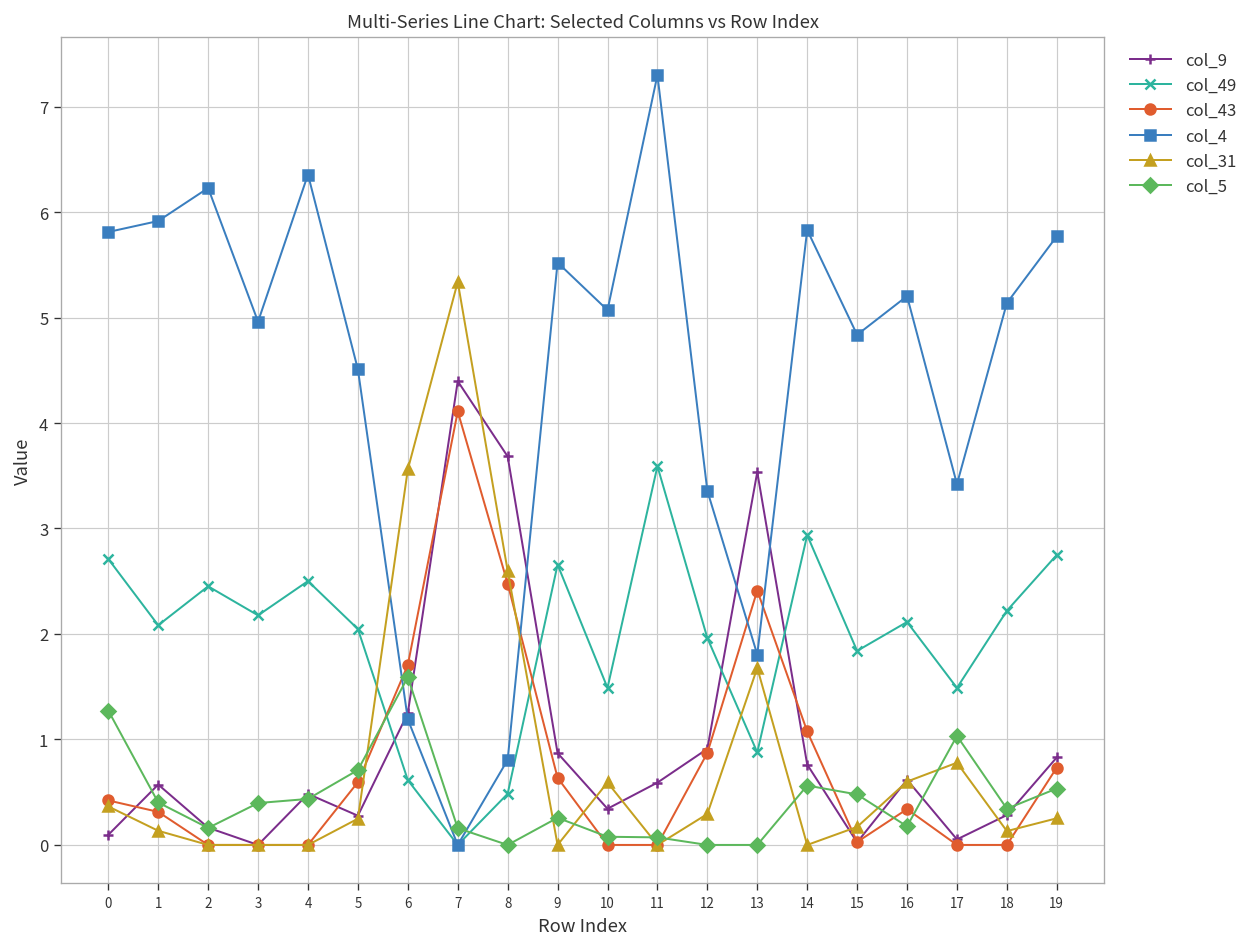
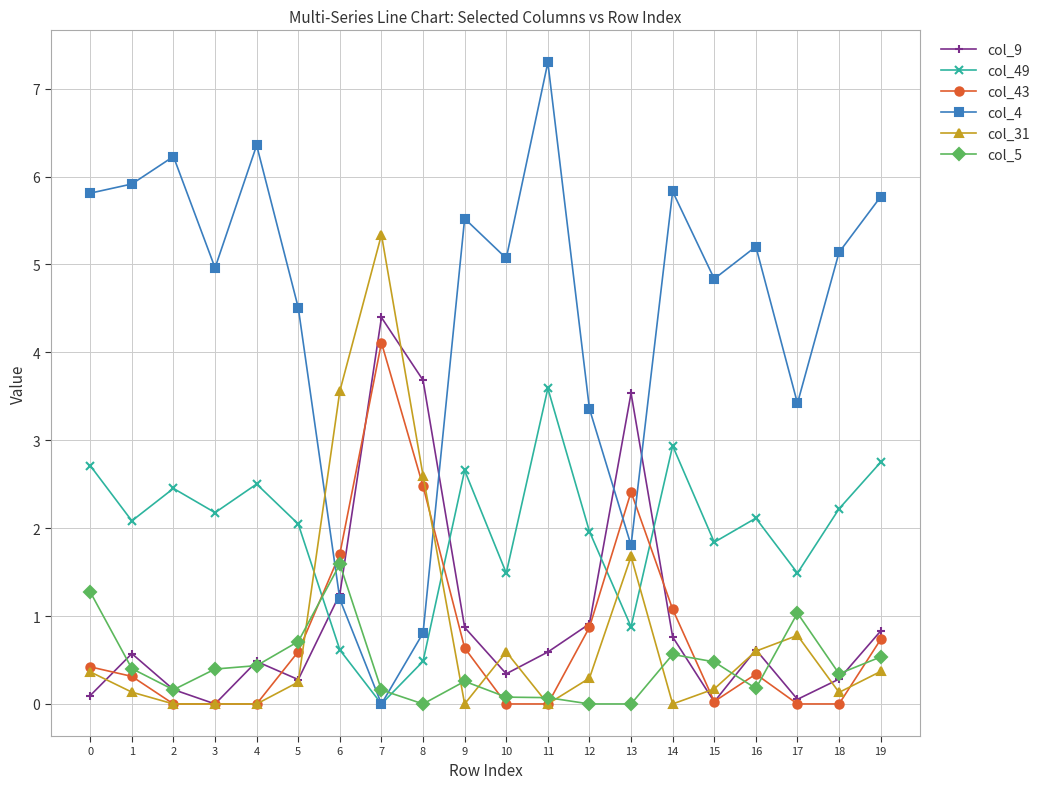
col_31, 19: 0.3 -> 0.4
